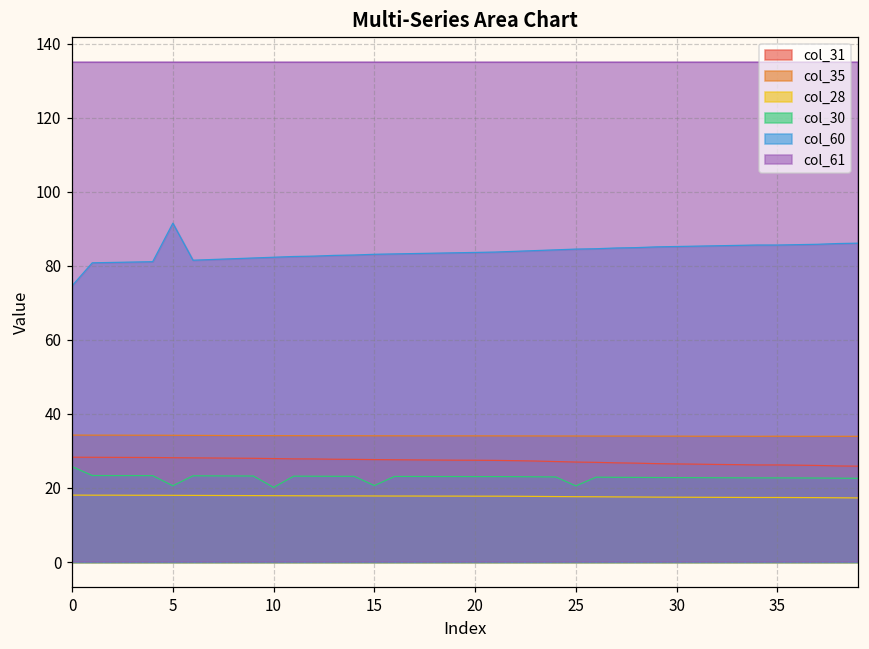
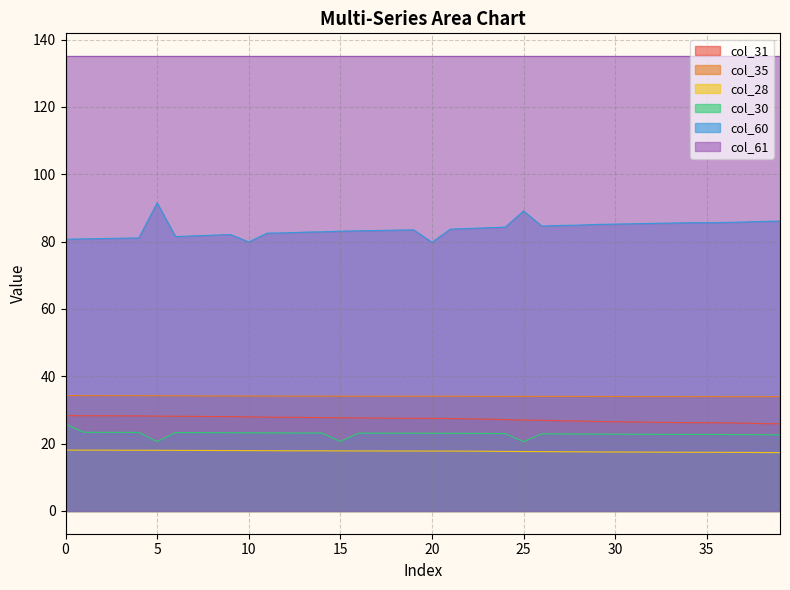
col_60, 0: 75 -> 81
col_30, 10: 20 -> 23
col_60, 10: 82 -> 80
col_60, 20: 84 -> 80
col_60, 25: 85 -> 89
